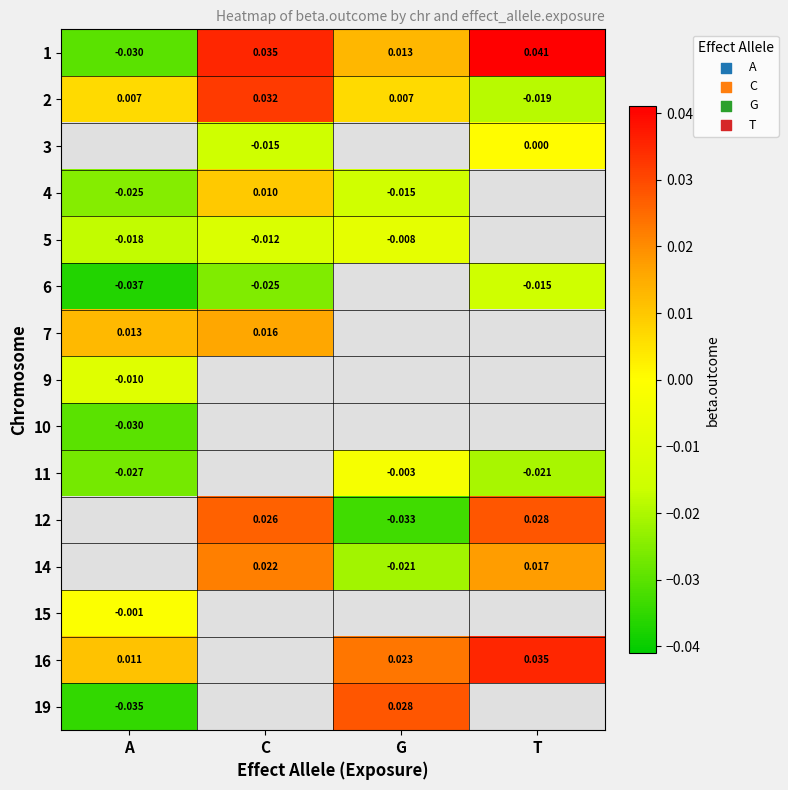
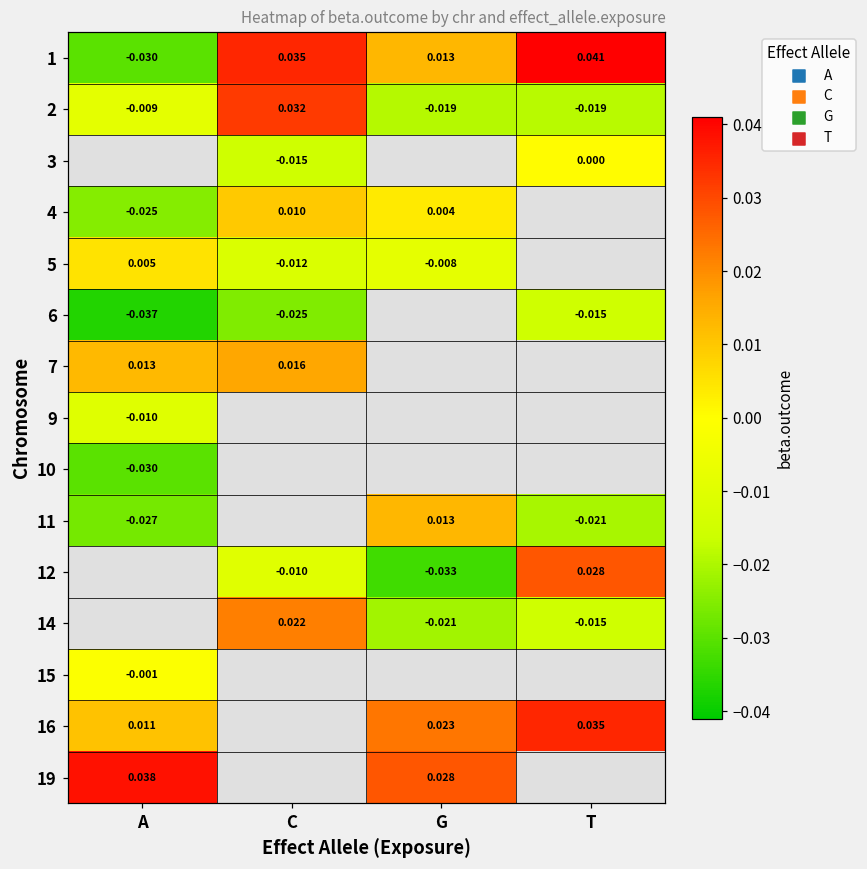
2, A: 0.007 -> -0.009
2, G: 0.007 -> -0.019
4, G: -0.015 -> 0.004
5, A: -0.018 -> 0.005
11, G: -0.003 -> 0.013
12, C: 0.026 -> -0.010
14, T: 0.017 -> -0.015
19, A: -0.035 -> 0.038
